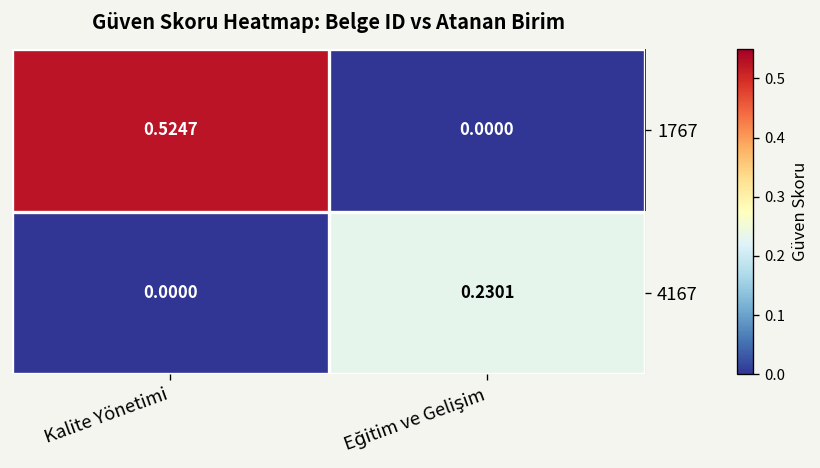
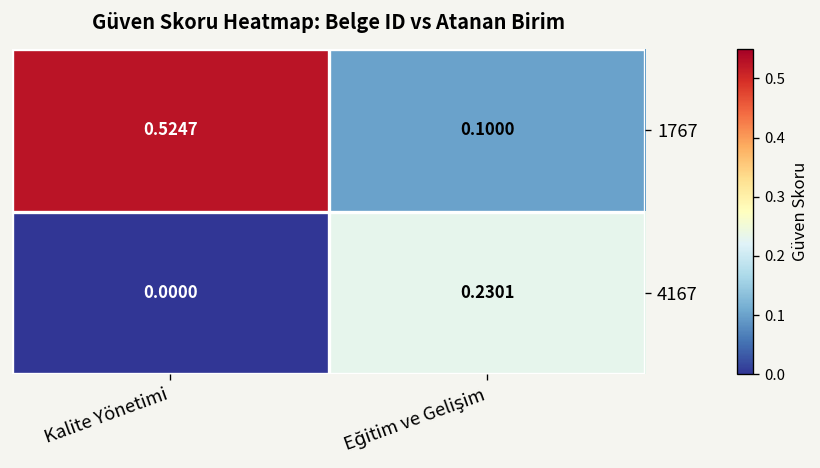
1767, Eğitim ve Gelişim: 0.0000 -> 0.1000
